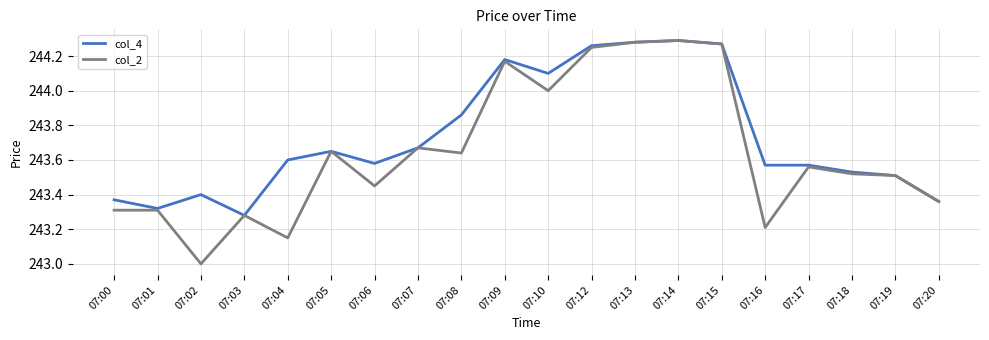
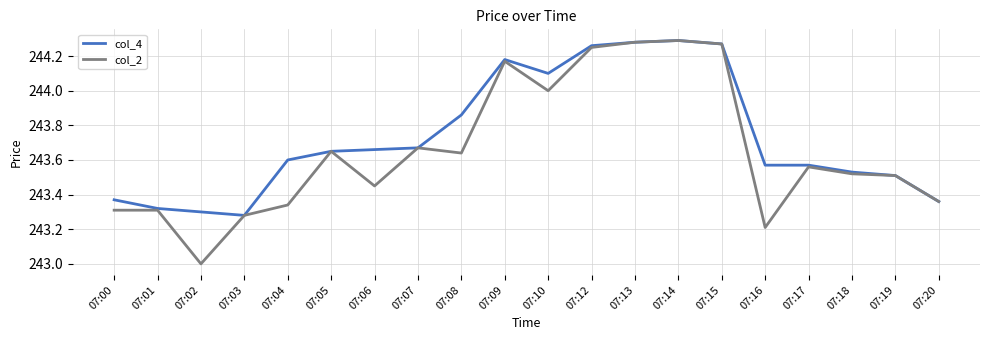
col_4, 07:02: 243.4 -> 243.3
col_2, 07:04: 243.15 -> 243.34
col_4, 07:06: 243.58 -> 243.66
